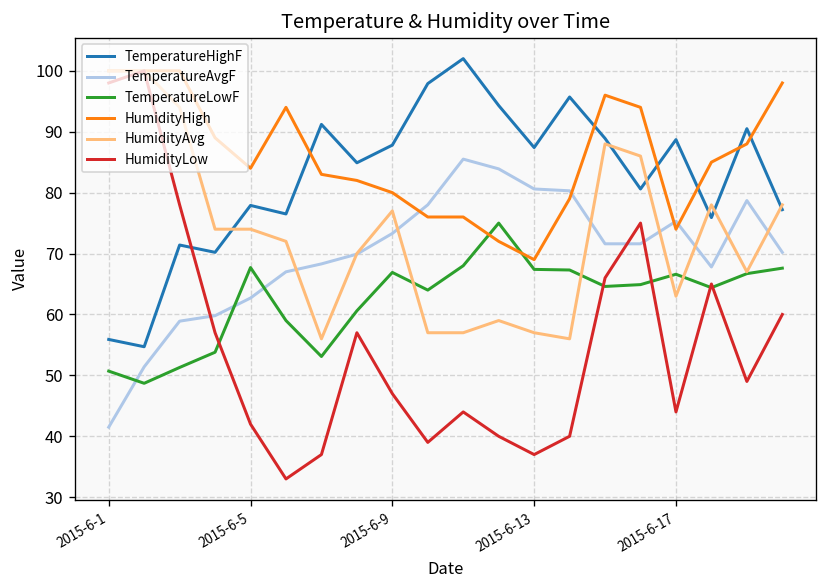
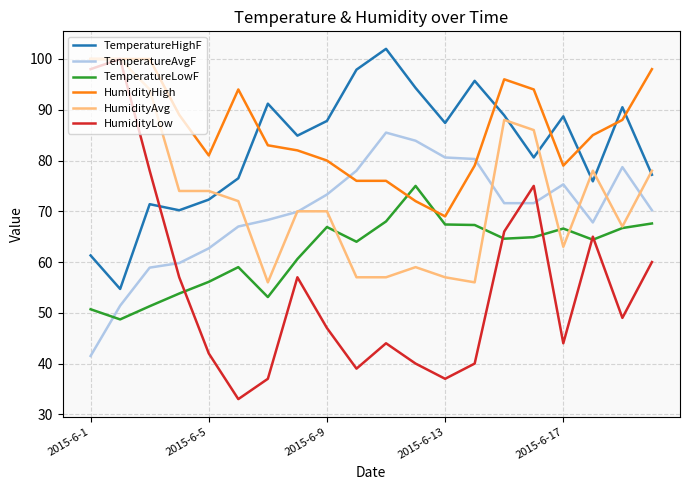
TemperatureHighF, 2015-6-1: 56 -> 61
TemperatureHighF, 2015-6-5: 78 -> 72
TemperatureLowF, 2015-6-5: 68 -> 56
HumidityHigh, 2015-6-5: 84 -> 81
HumidityAvg, 2015-6-9: 77 -> 70
HumidityHigh, 2015-6-17: 74 -> 79
